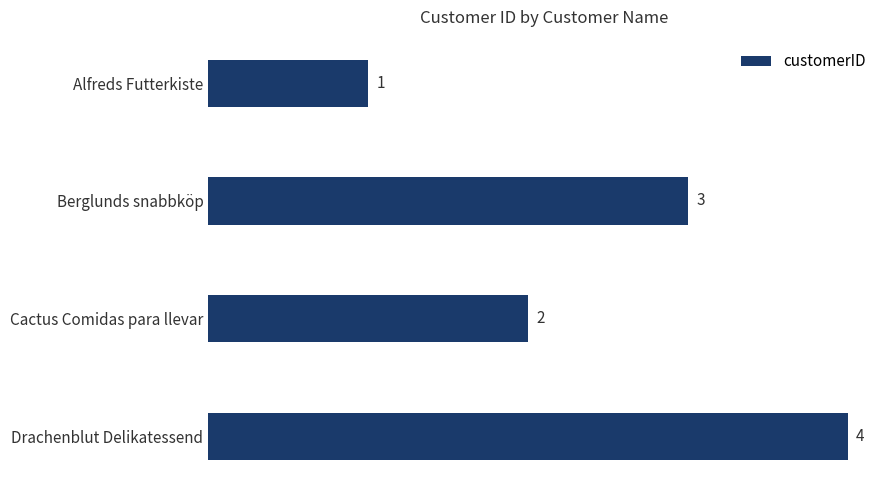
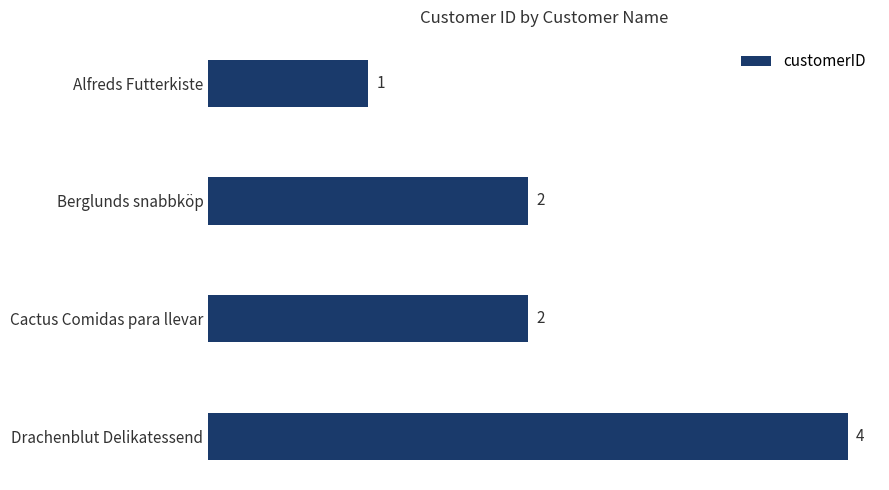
Berglunds snabbköp: 3 -> 2
